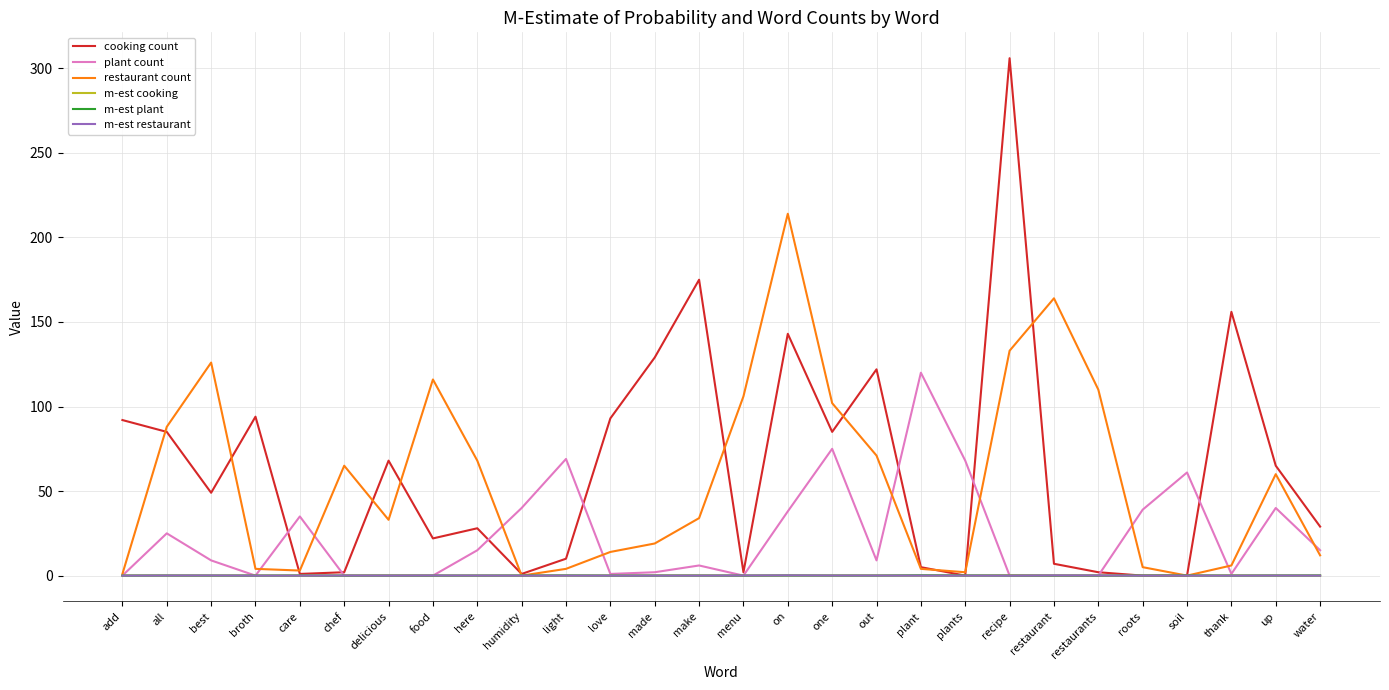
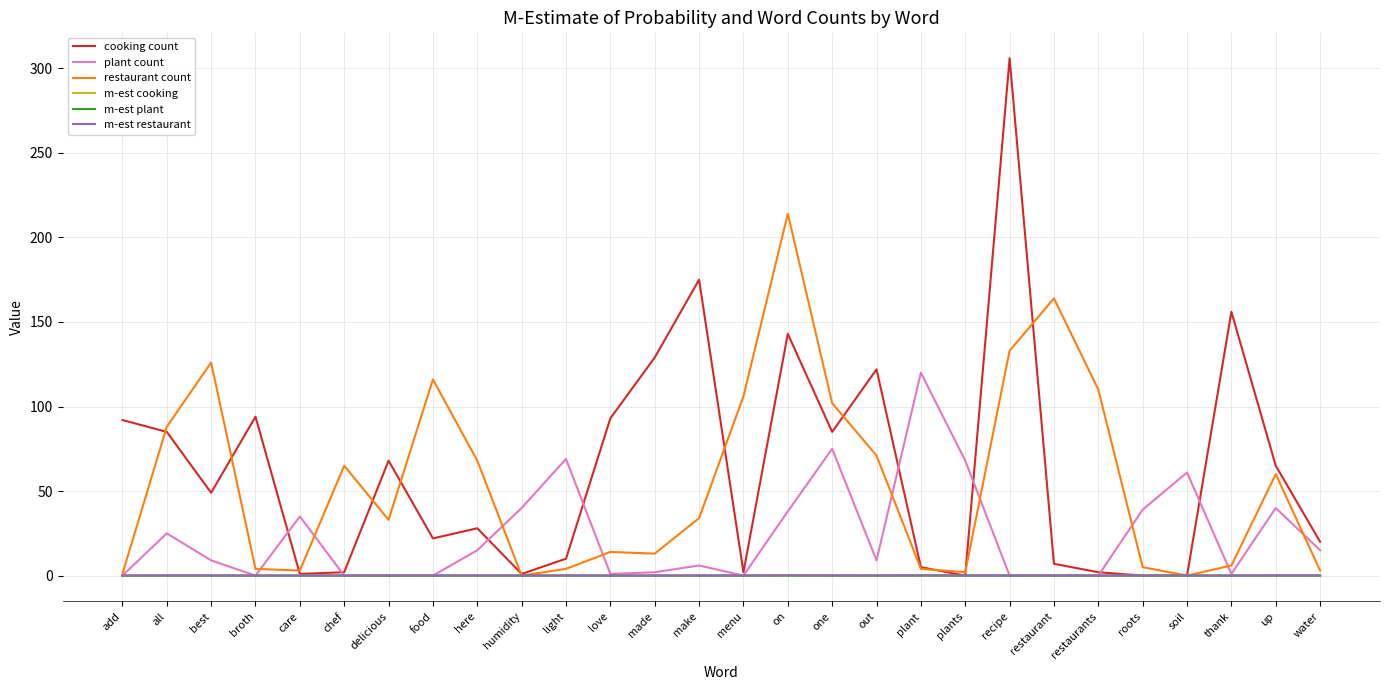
restaurant count, made: 19 -> 13
cooking count, water: 29 -> 20
restaurant count, water: 12 -> 3
